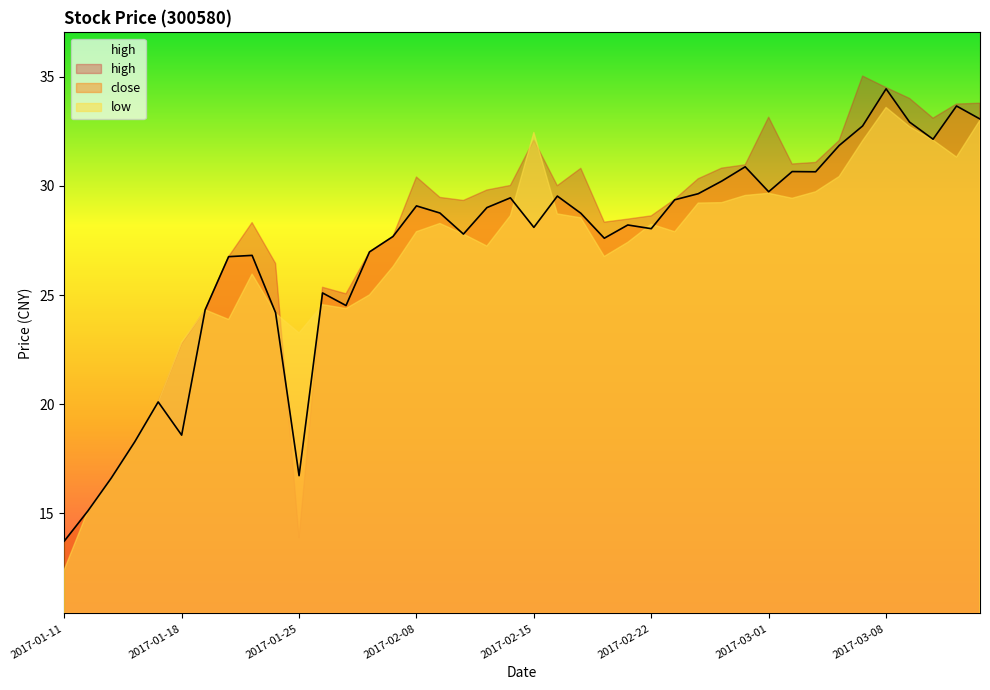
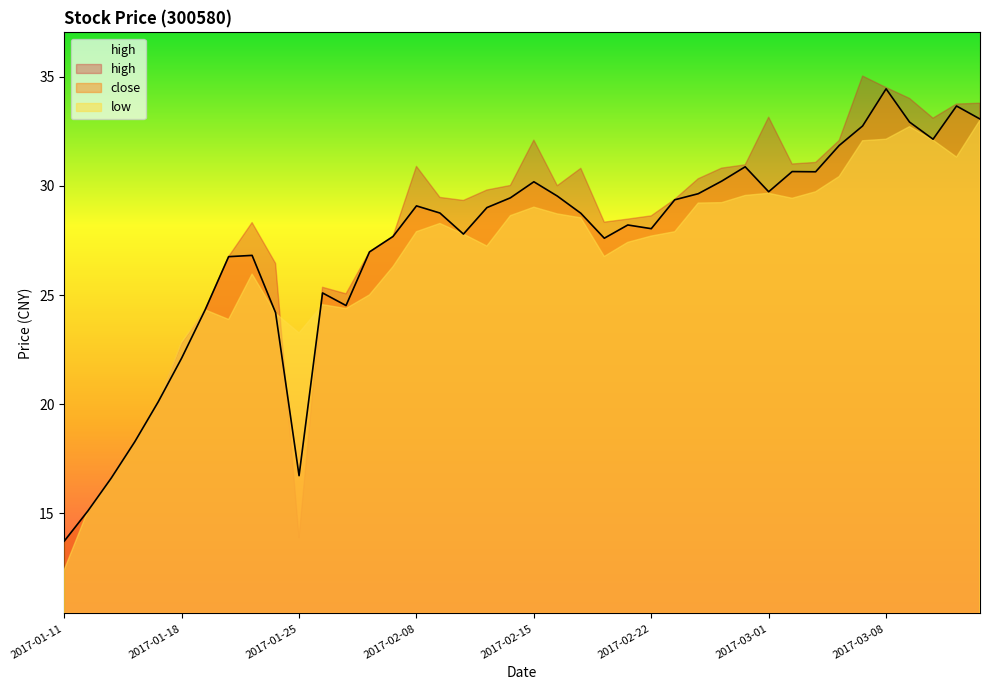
close, 2017-01-18: 18.6 -> 22.1
high, 2017-02-08: 30.4 -> 30.9
close, 2017-02-15: 28.1 -> 30.2
low, 2017-02-15: 32.4 -> 29.0
low, 2017-02-22: 28.2 -> 27.7
low, 2017-03-08: 33.6 -> 32.1
